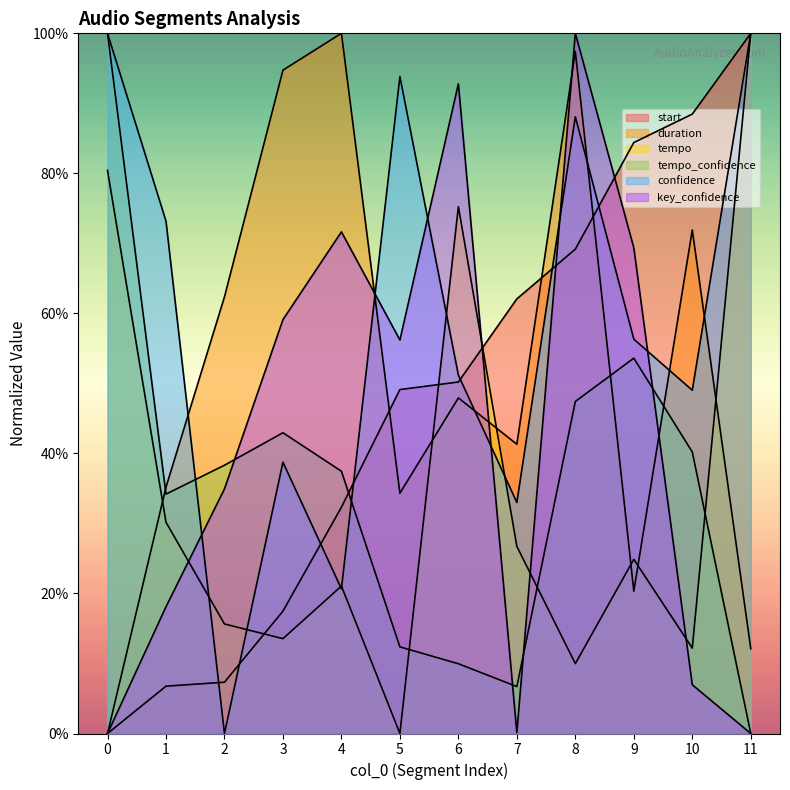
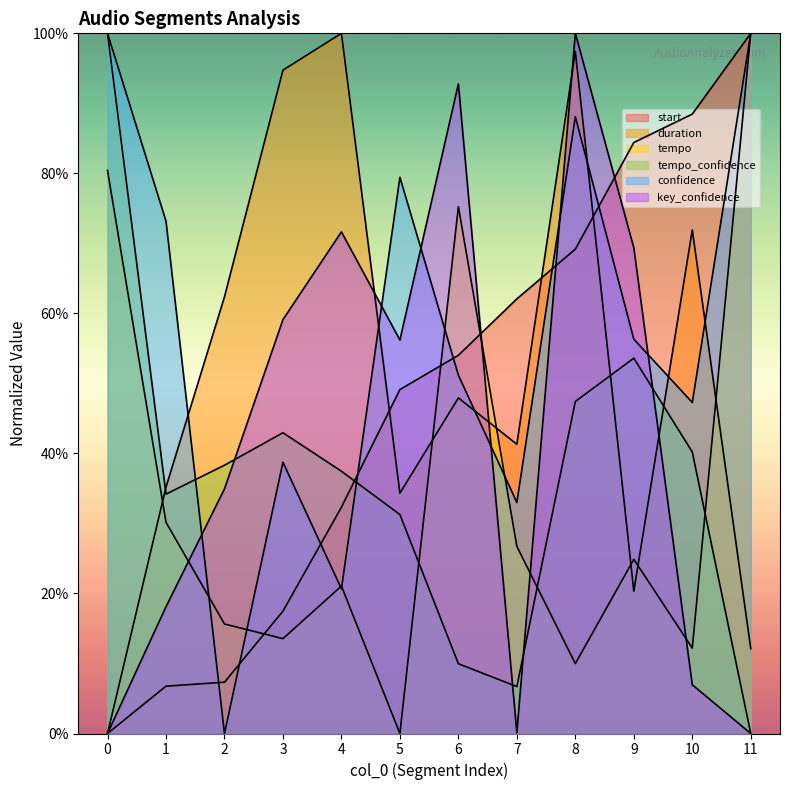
tempo_confidence, 5: 12% -> 31%
confidence, 5: 94% -> 79%
start, 6: 50% -> 54%
confidence, 10: 49% -> 47%
